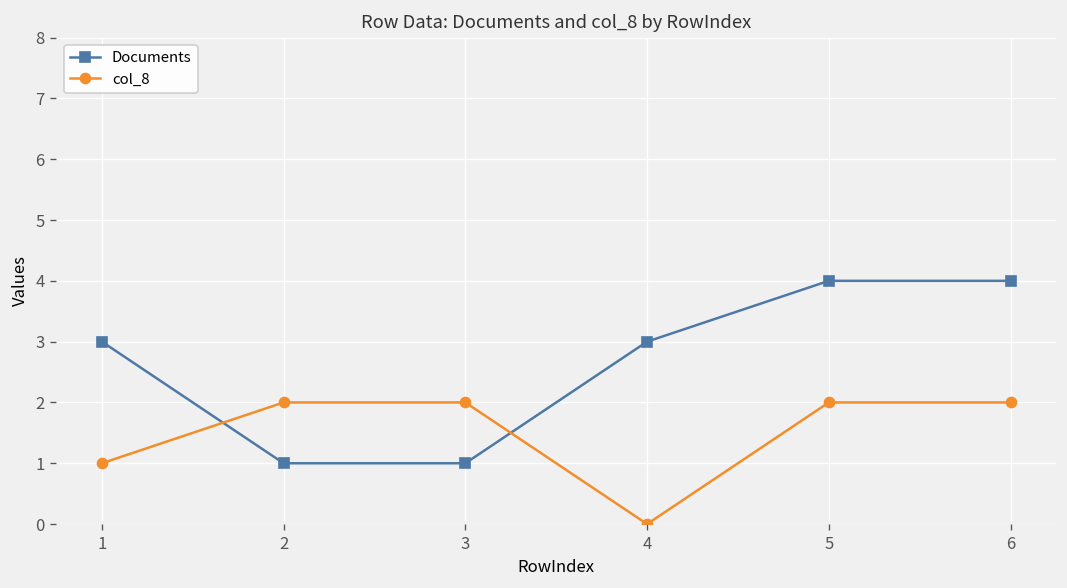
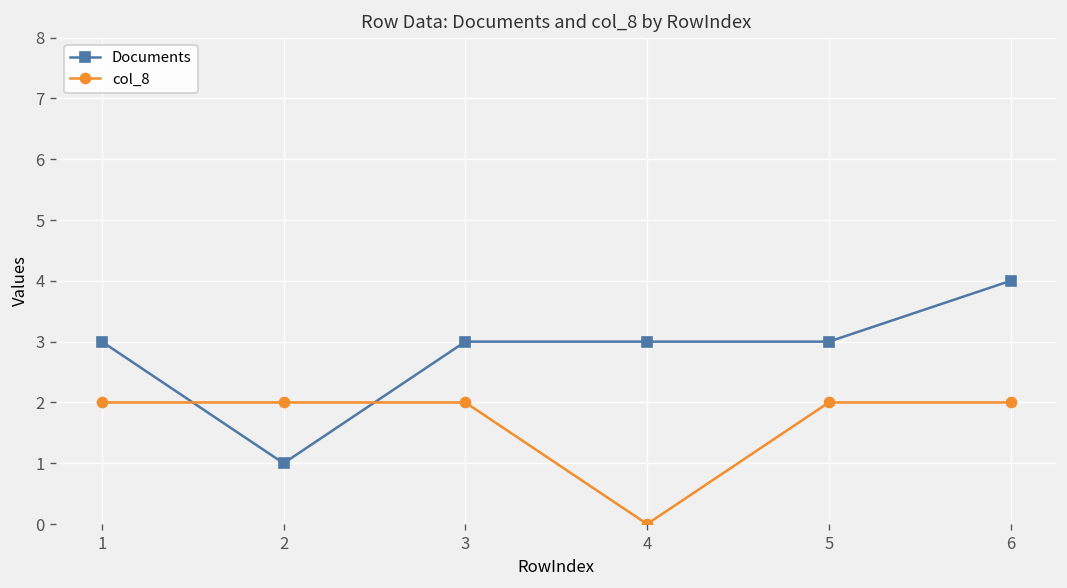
col_8, 1: 1 -> 2
Documents, 3: 1 -> 3
Documents, 5: 4 -> 3
